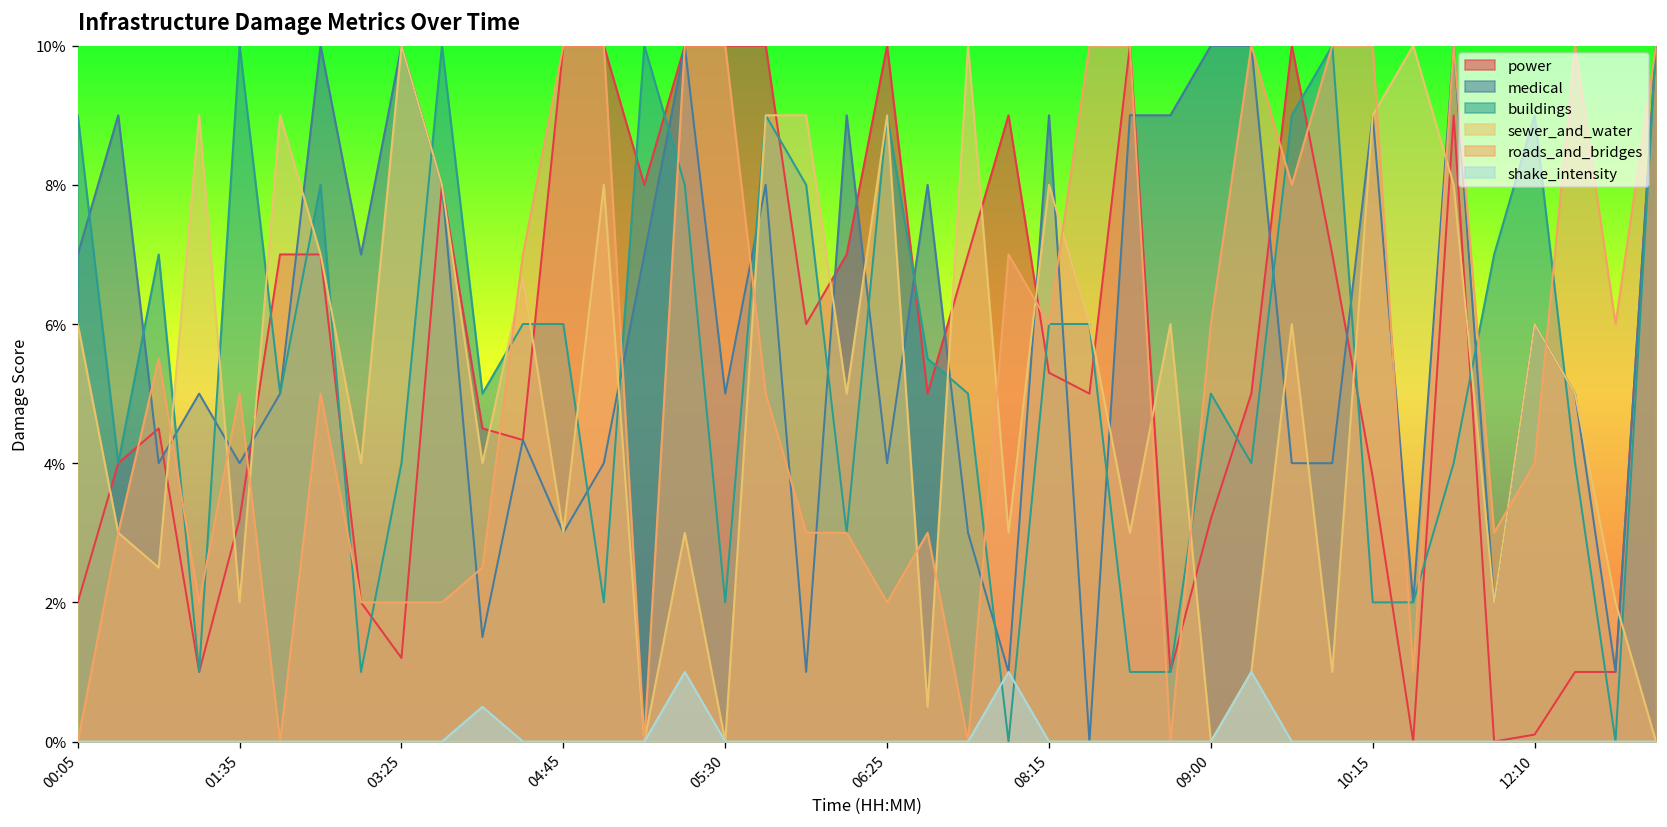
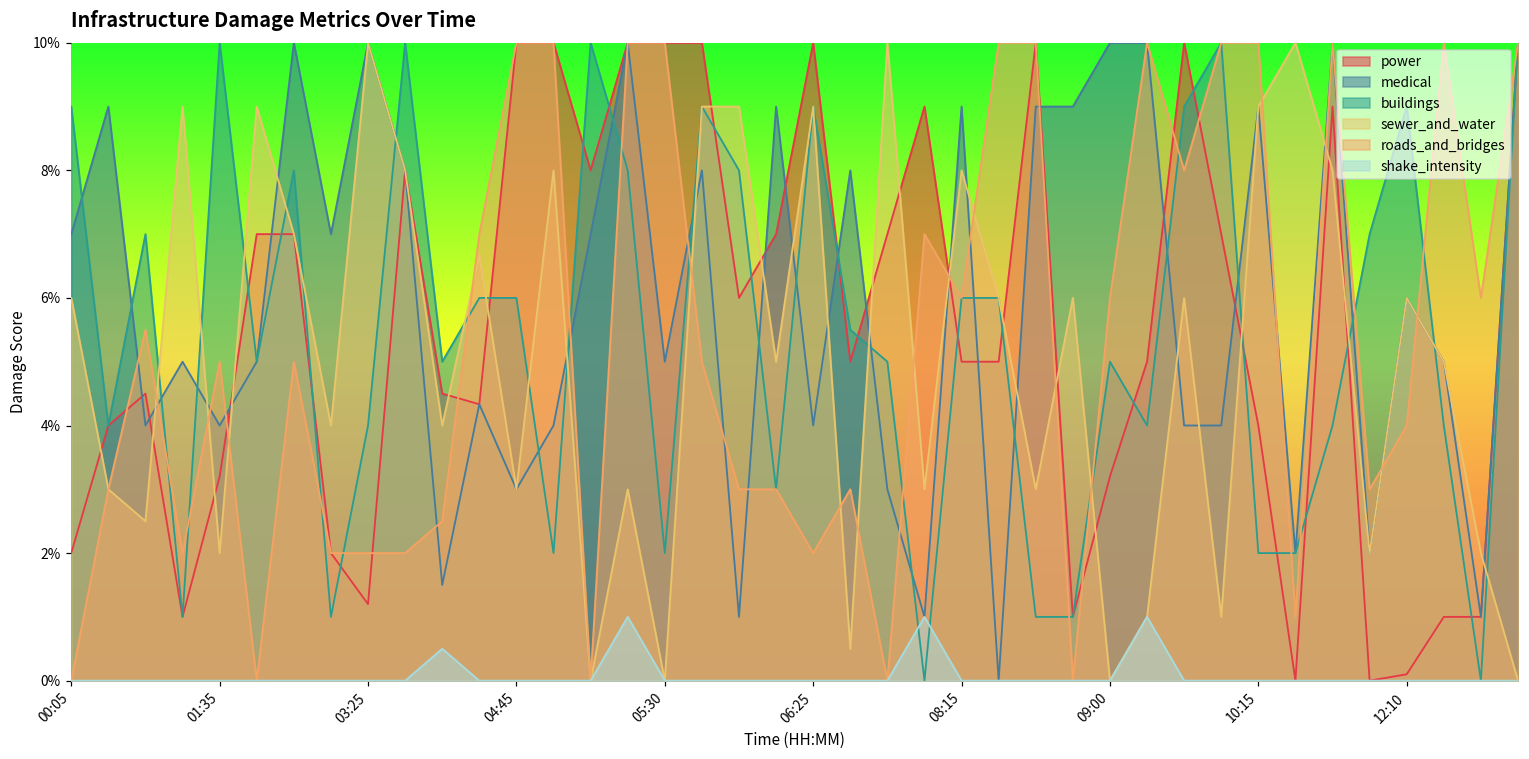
power, 08:15: 5.3% -> 5.0%
power, 10:15: 3.8% -> 4.0%
